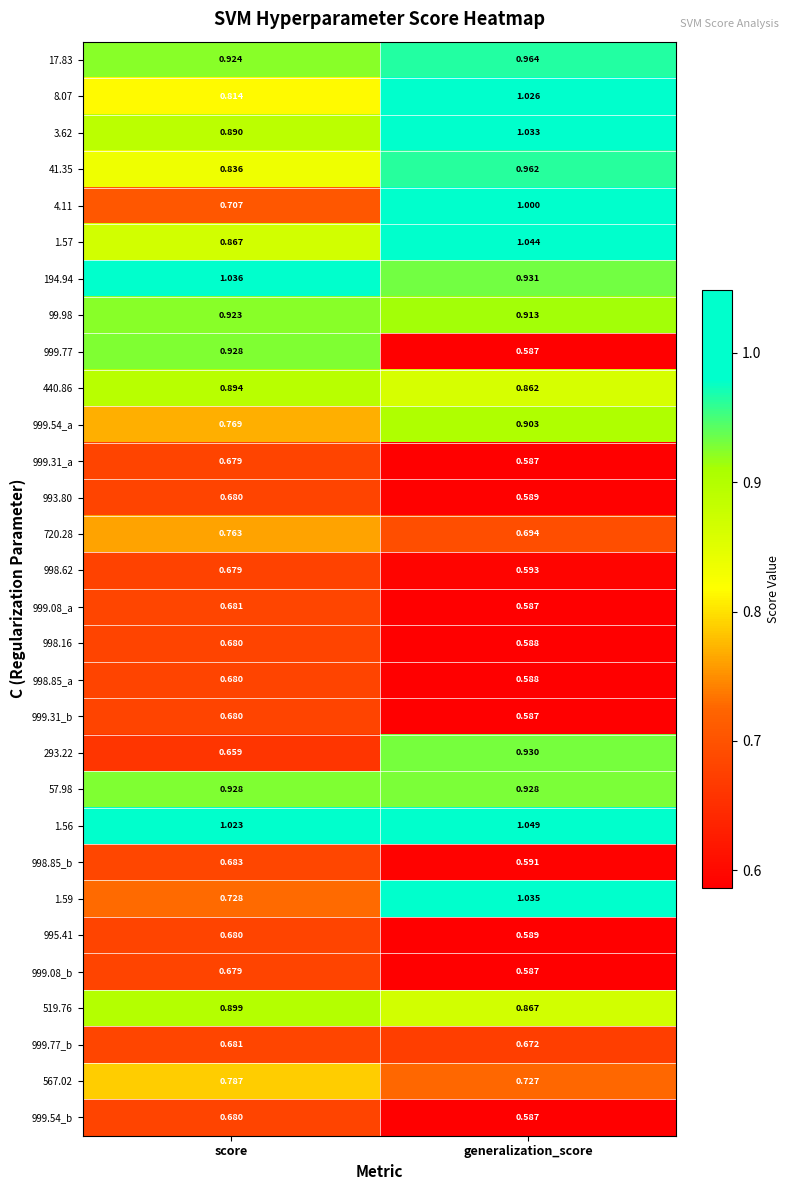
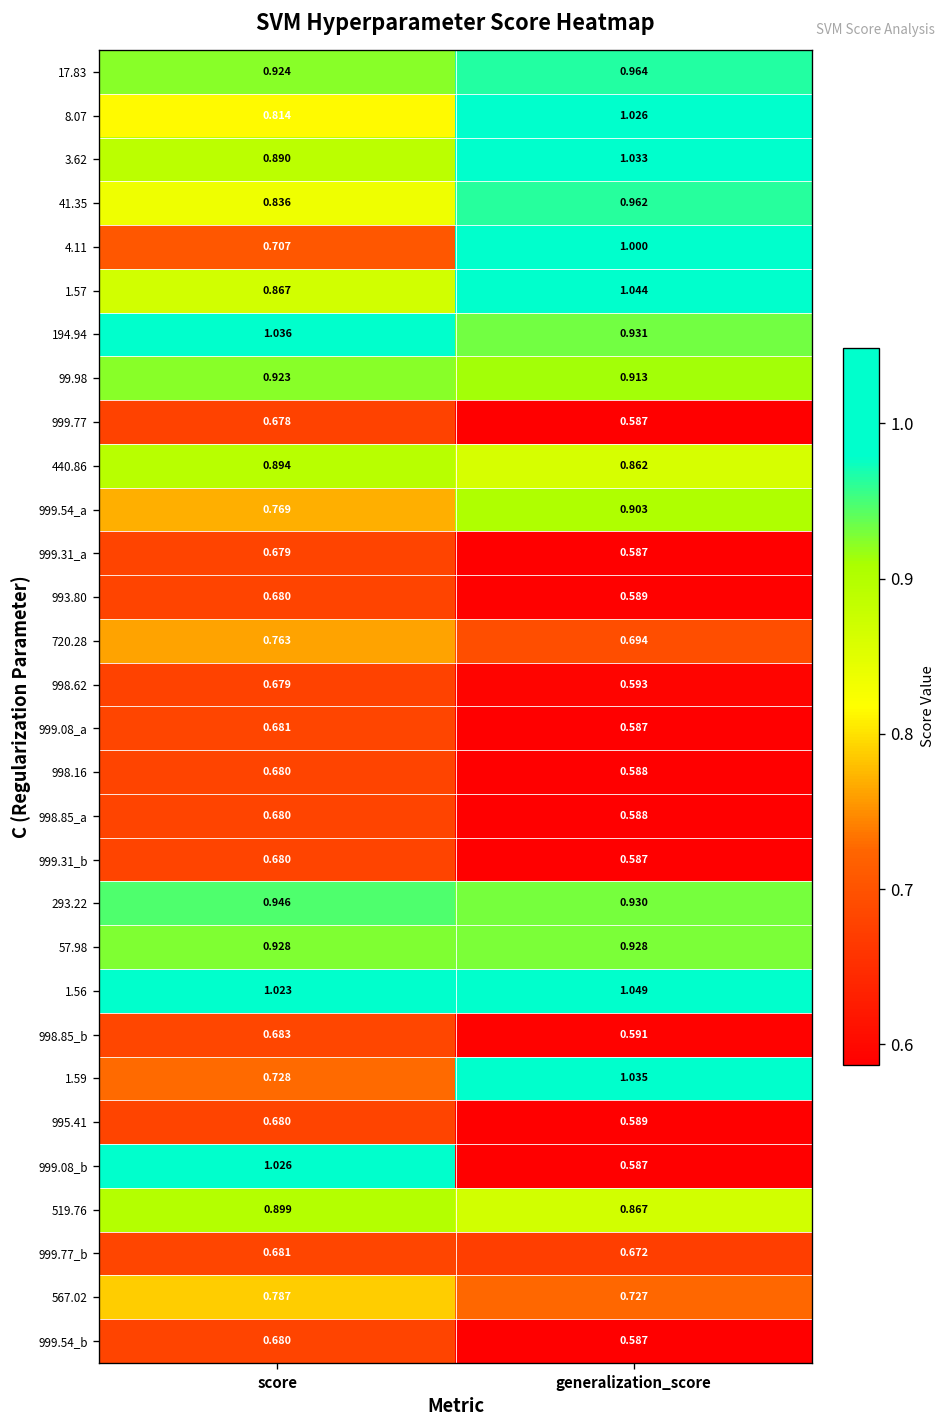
999.77, score: 0.928 -> 0.678
293.22, score: 0.659 -> 0.946
999.08_b, score: 0.679 -> 1.026
